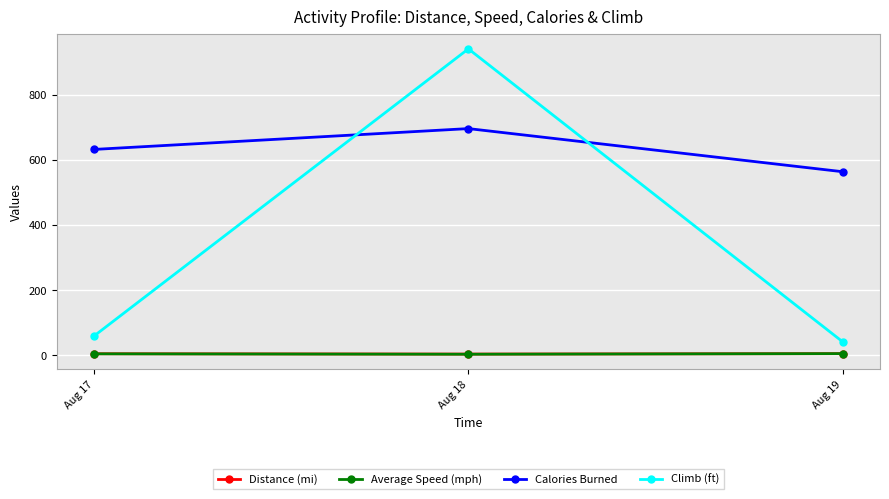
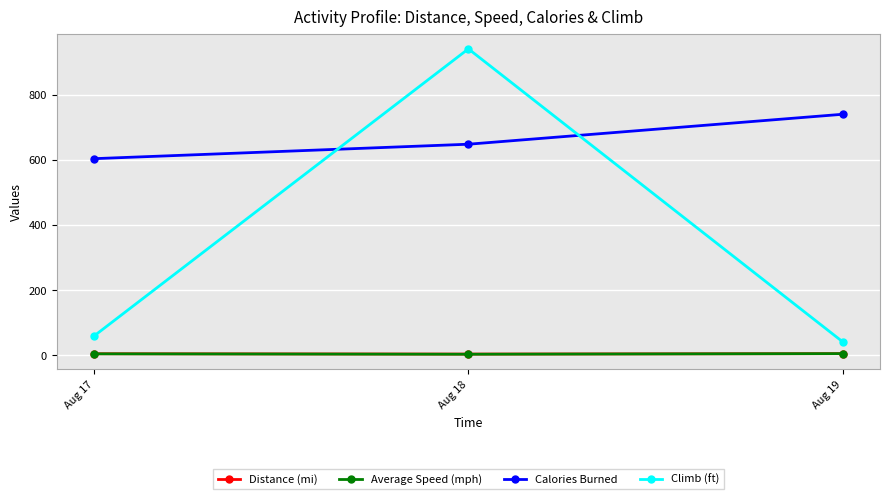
Calories Burned, Aug 17: 630 -> 600
Calories Burned, Aug 18: 700 -> 650
Calories Burned, Aug 19: 560 -> 740
